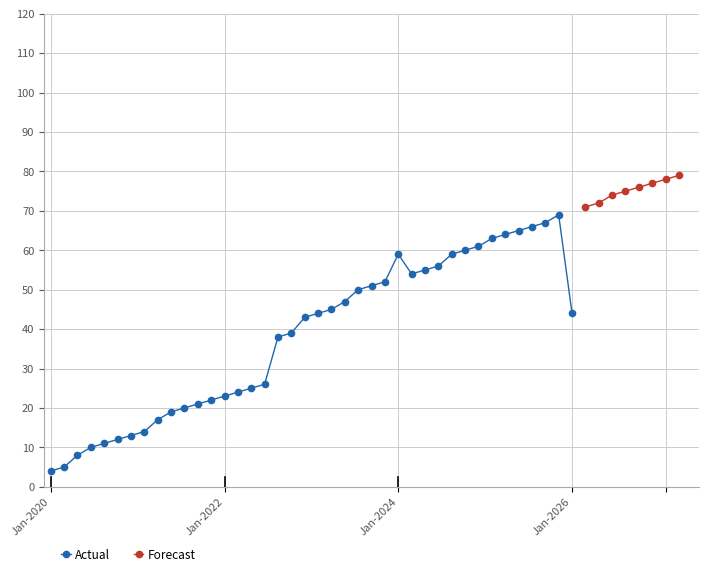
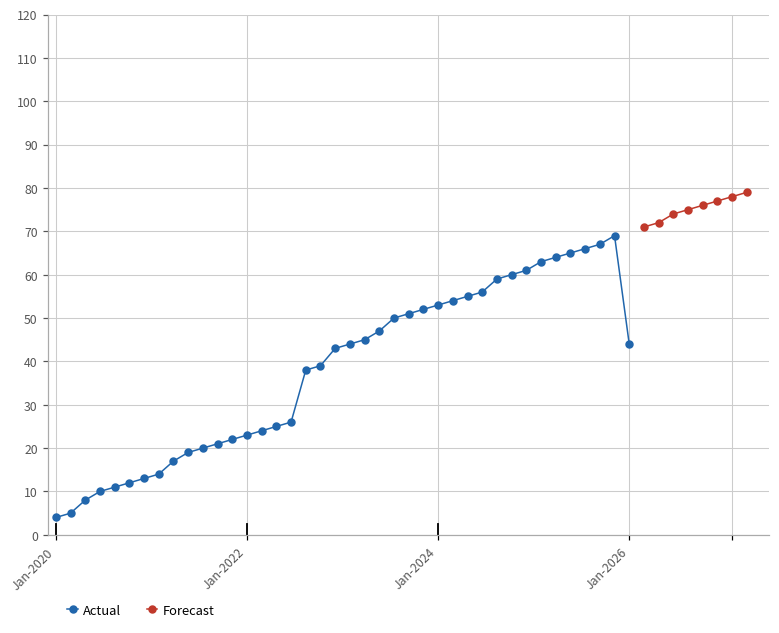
Actual, Jan-2024: 59 -> 53
